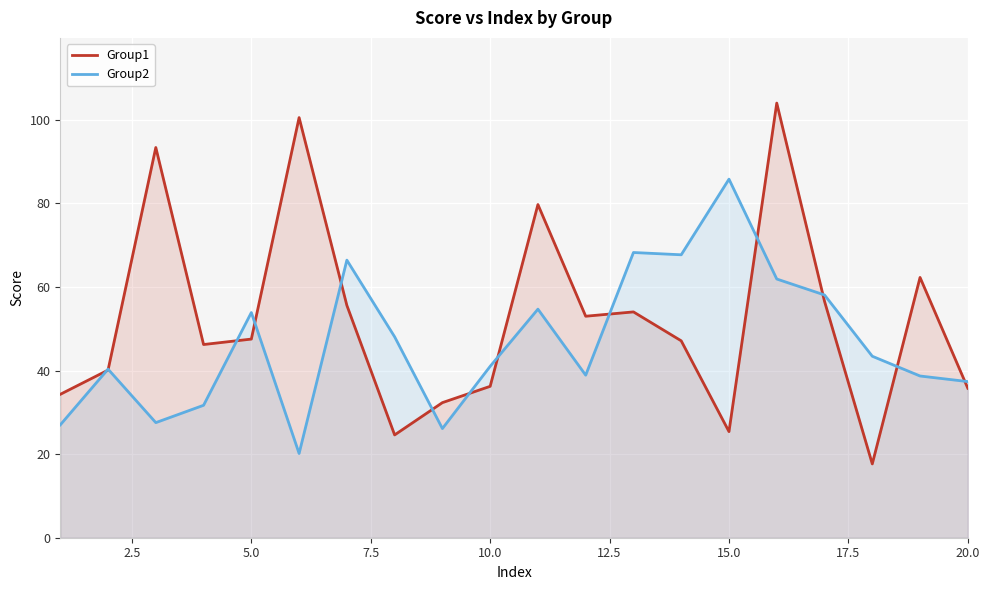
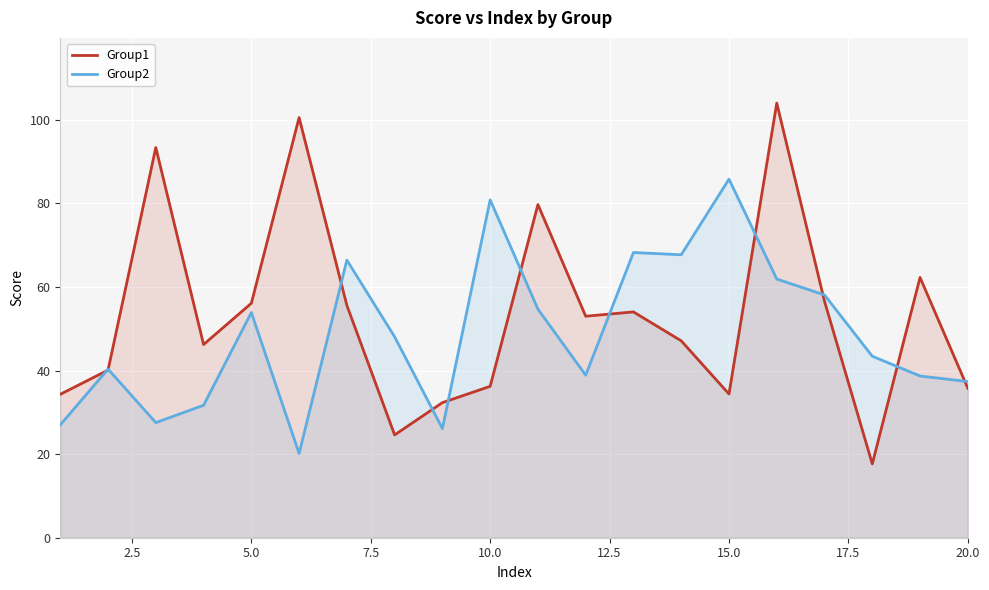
Group1, 5.0: 48 -> 56
Group2, 10.0: 41 -> 81
Group1, 15.0: 25 -> 34
